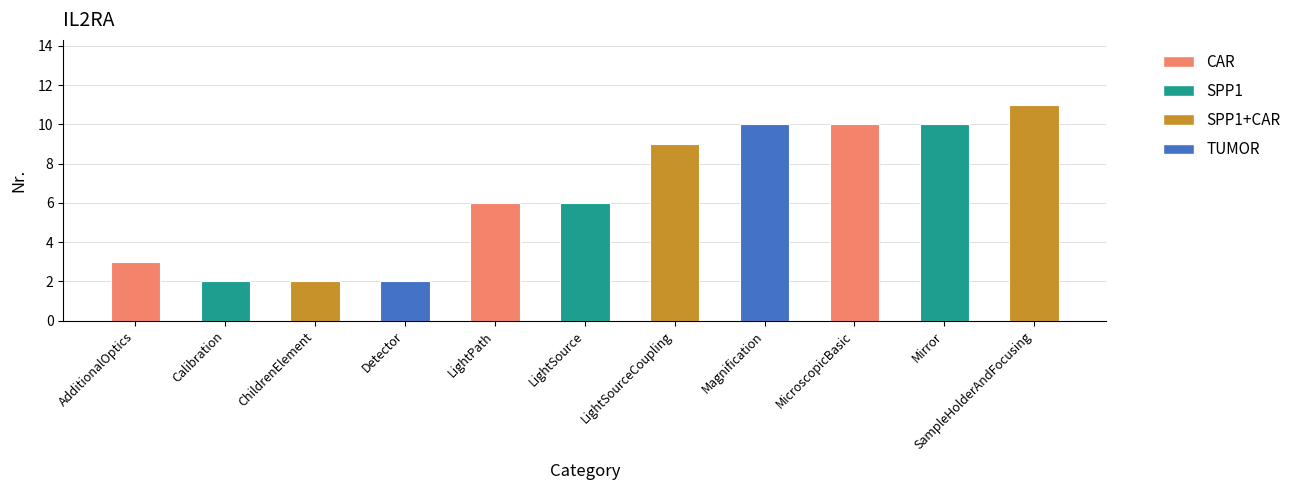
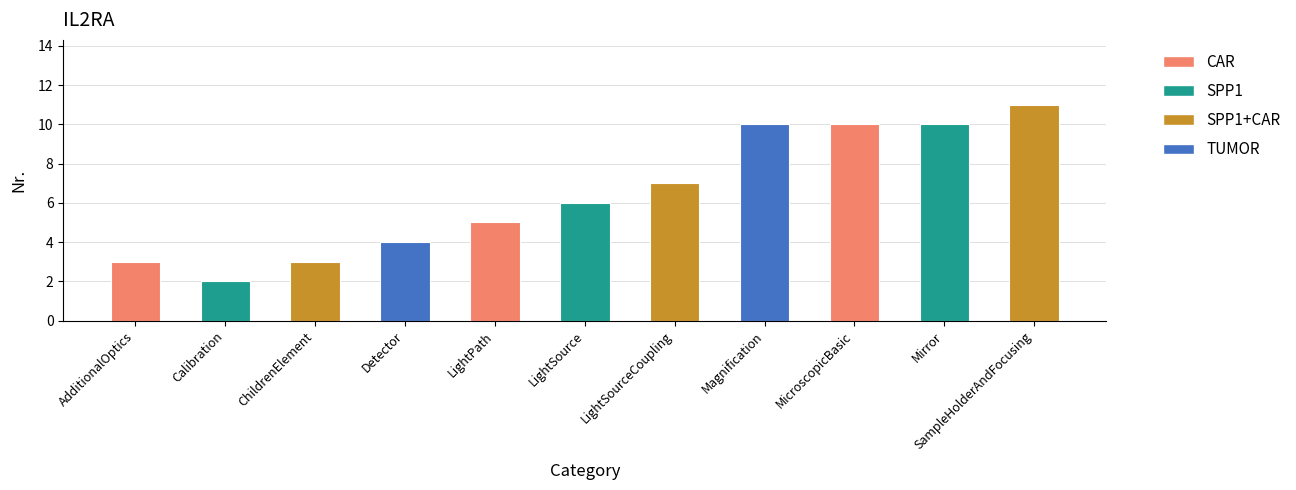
ChildrenElement: 2 -> 3
Detector: 2 -> 4
LightPath: 6 -> 5
LightSourceCoupling: 9 -> 7
